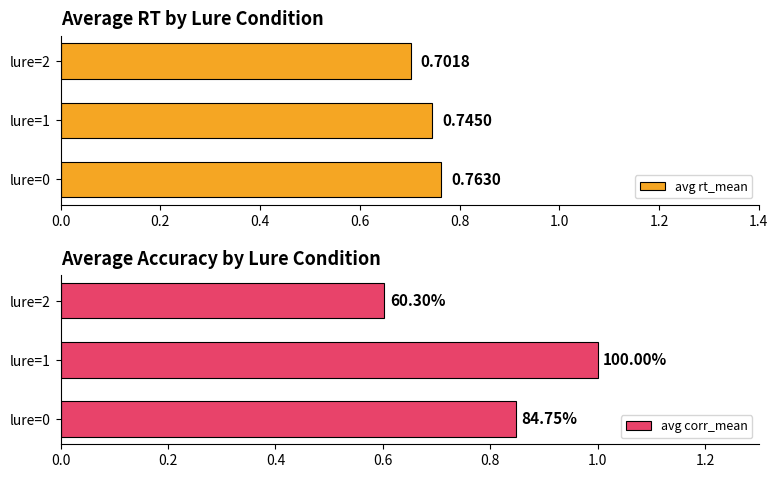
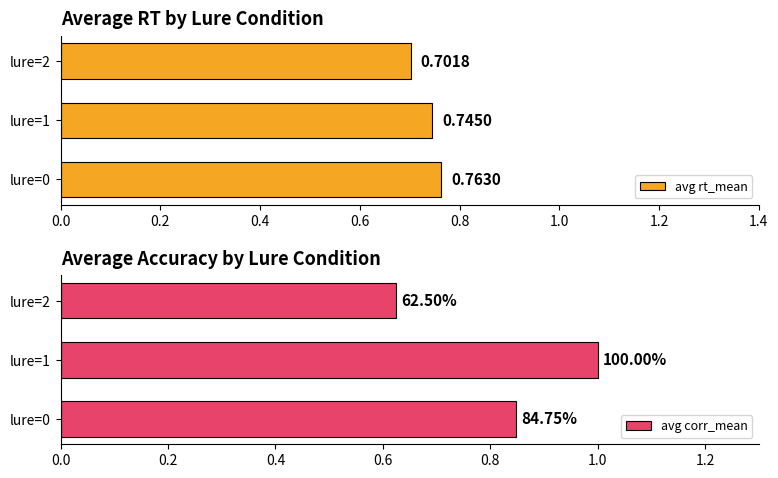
Average Accuracy by Lure Condition, lure=2: 60.30% -> 62.50%
